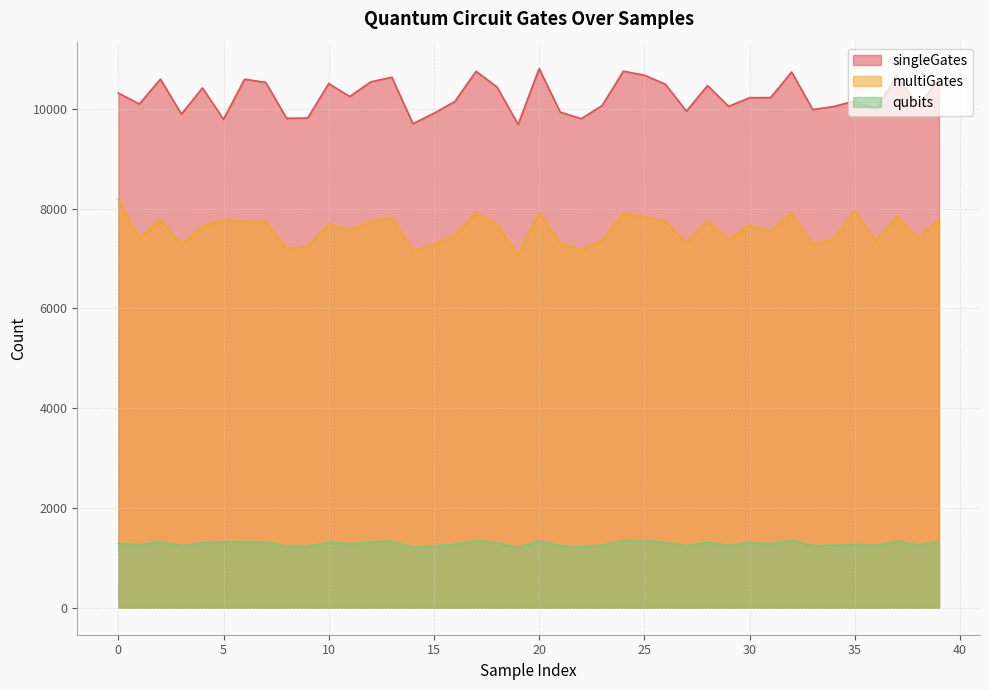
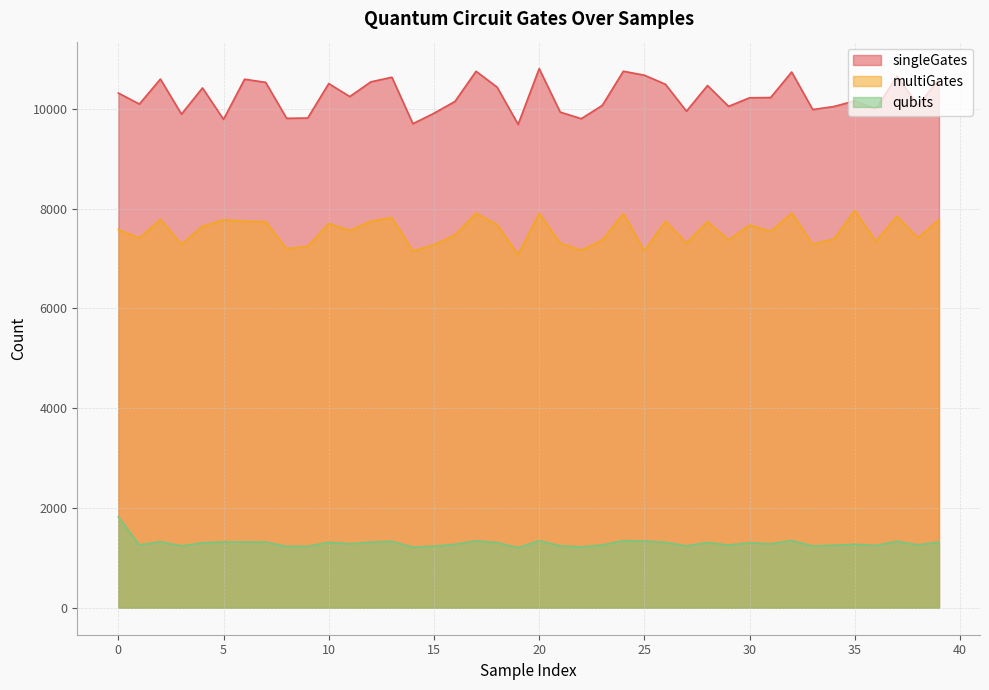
multiGates, 0: 8200 -> 7600
qubits, 0: 1300 -> 1800
multiGates, 25: 7800 -> 7200
